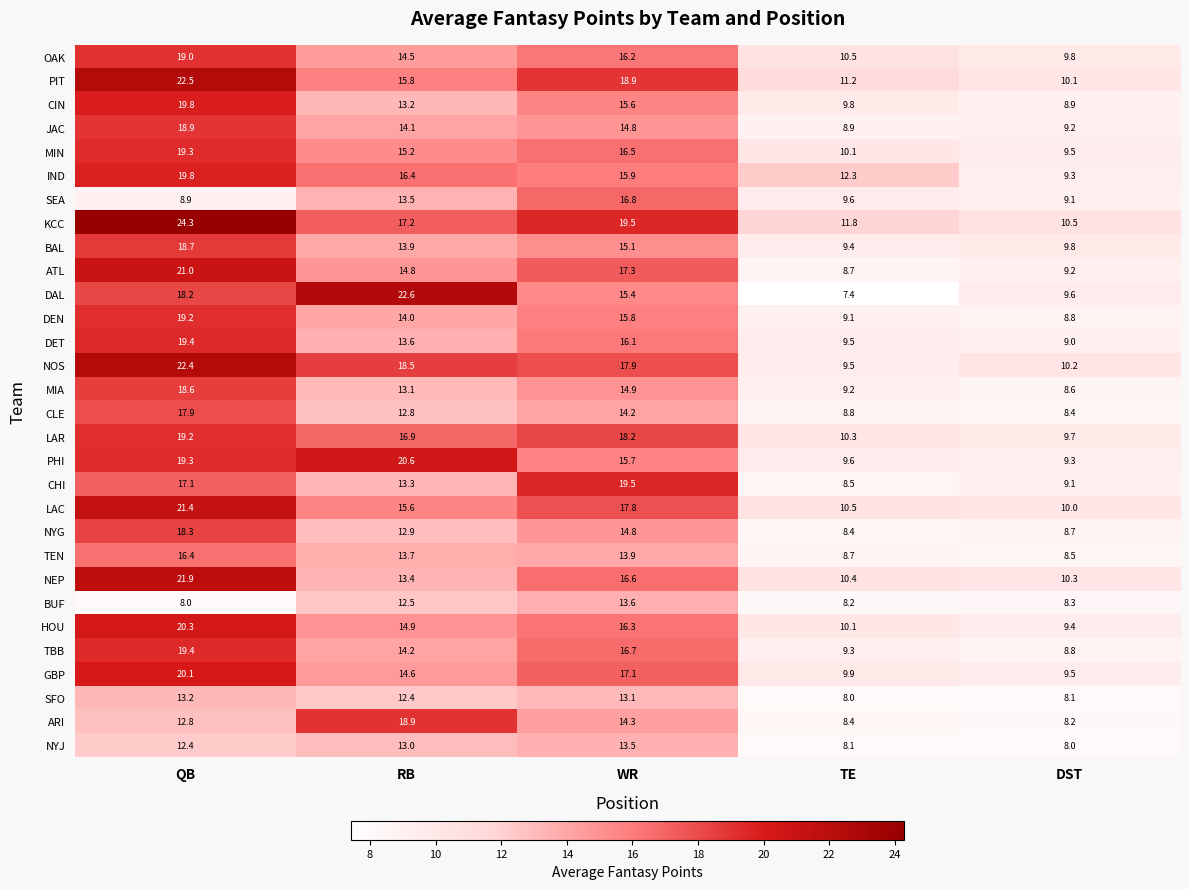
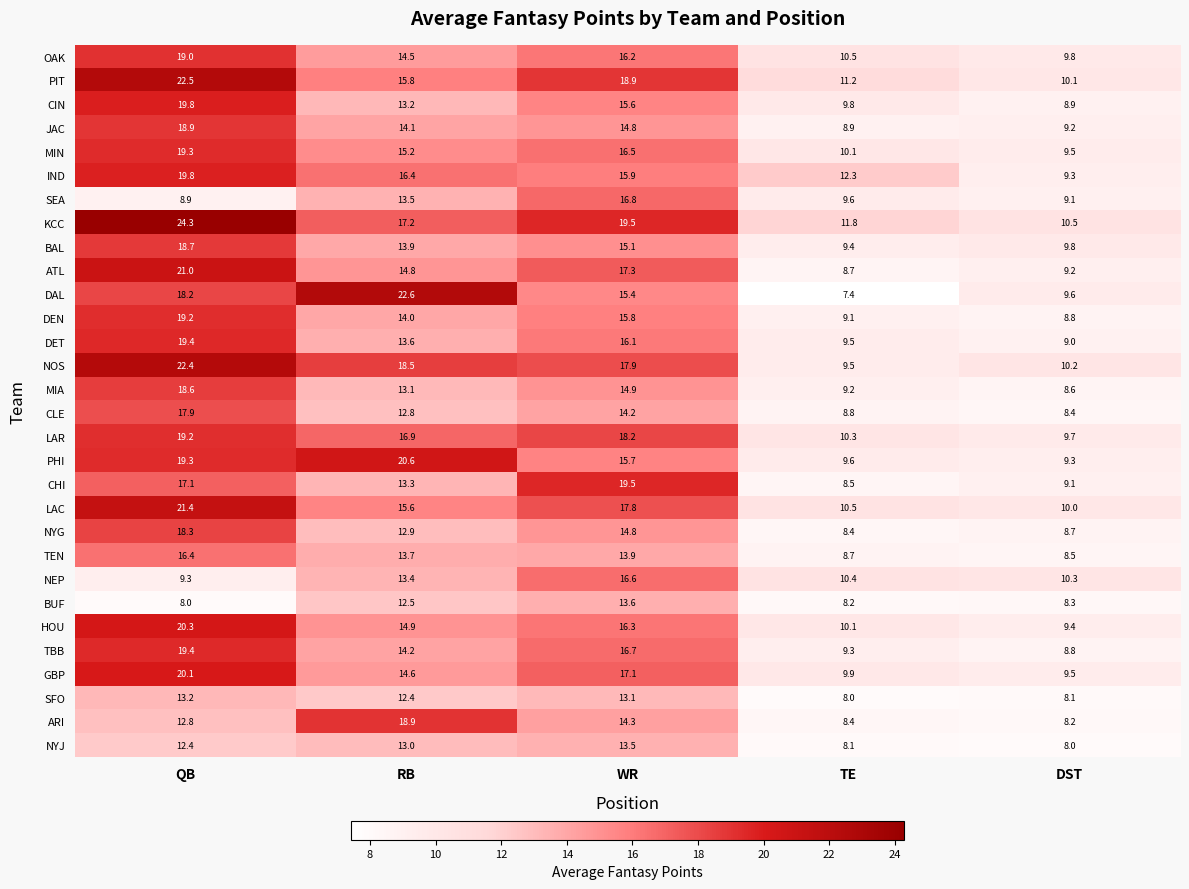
NEP, QB: 21.9 -> 9.3
